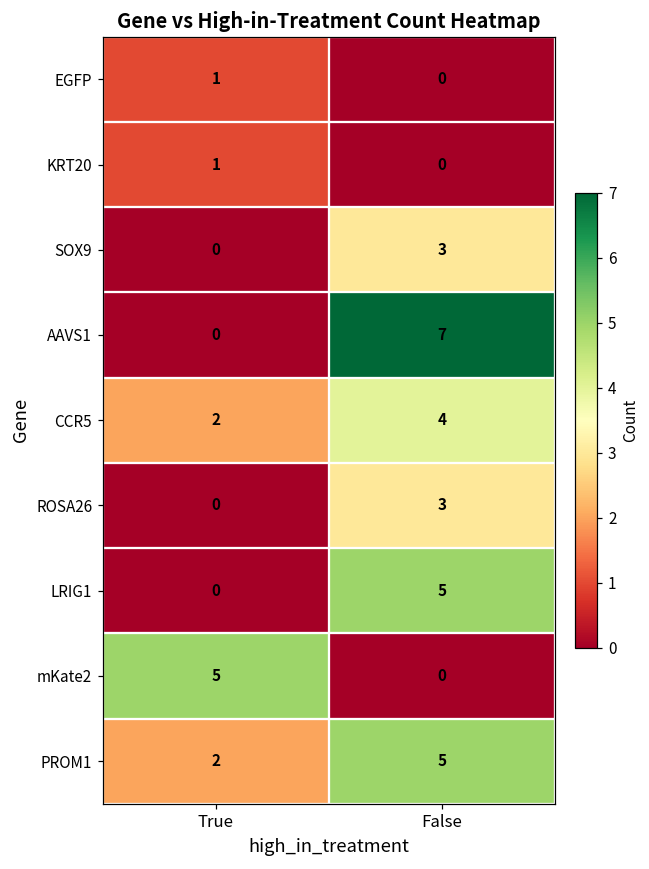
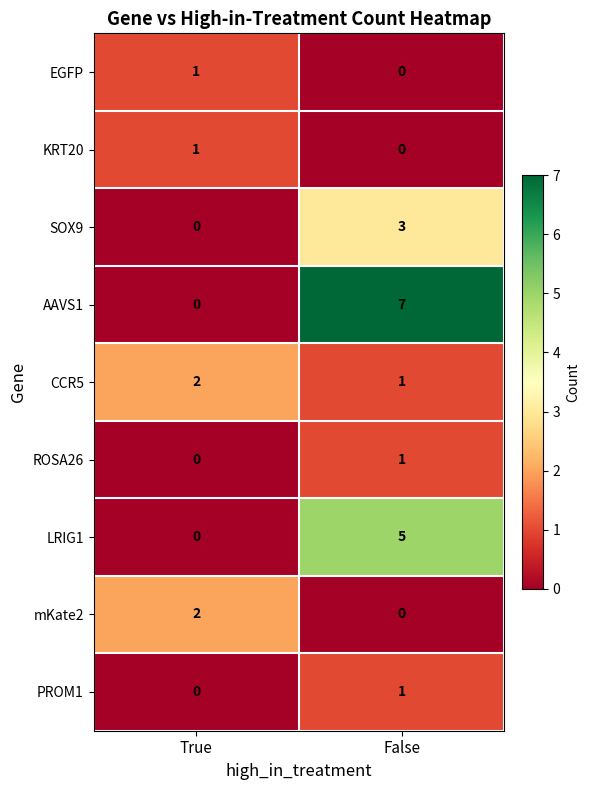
CCR5, False: 4 -> 1
ROSA26, False: 3 -> 1
mKate2, True: 5 -> 2
PROM1, True: 2 -> 0
PROM1, False: 5 -> 1
